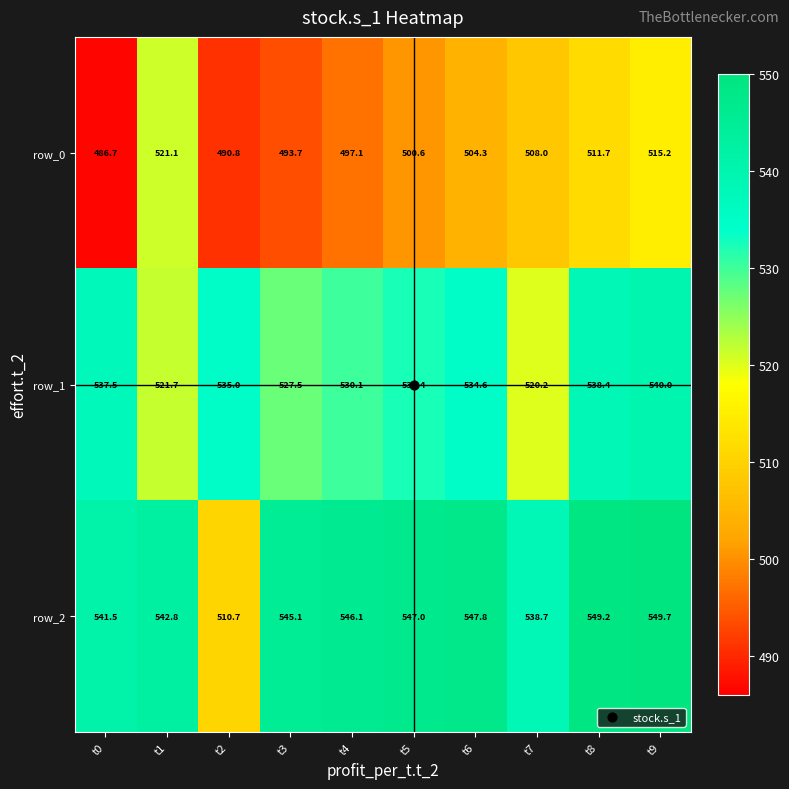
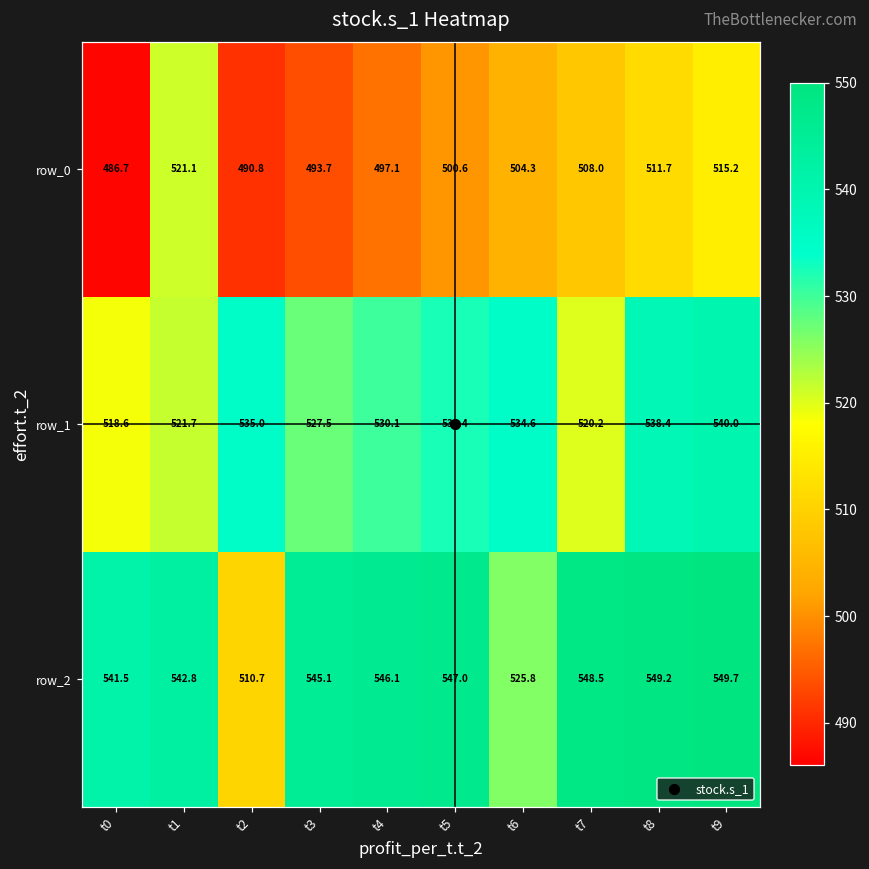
row_1, t0: 537.5 -> 518.6
row_2, t6: 547.8 -> 525.8
row_2, t7: 538.7 -> 548.5
